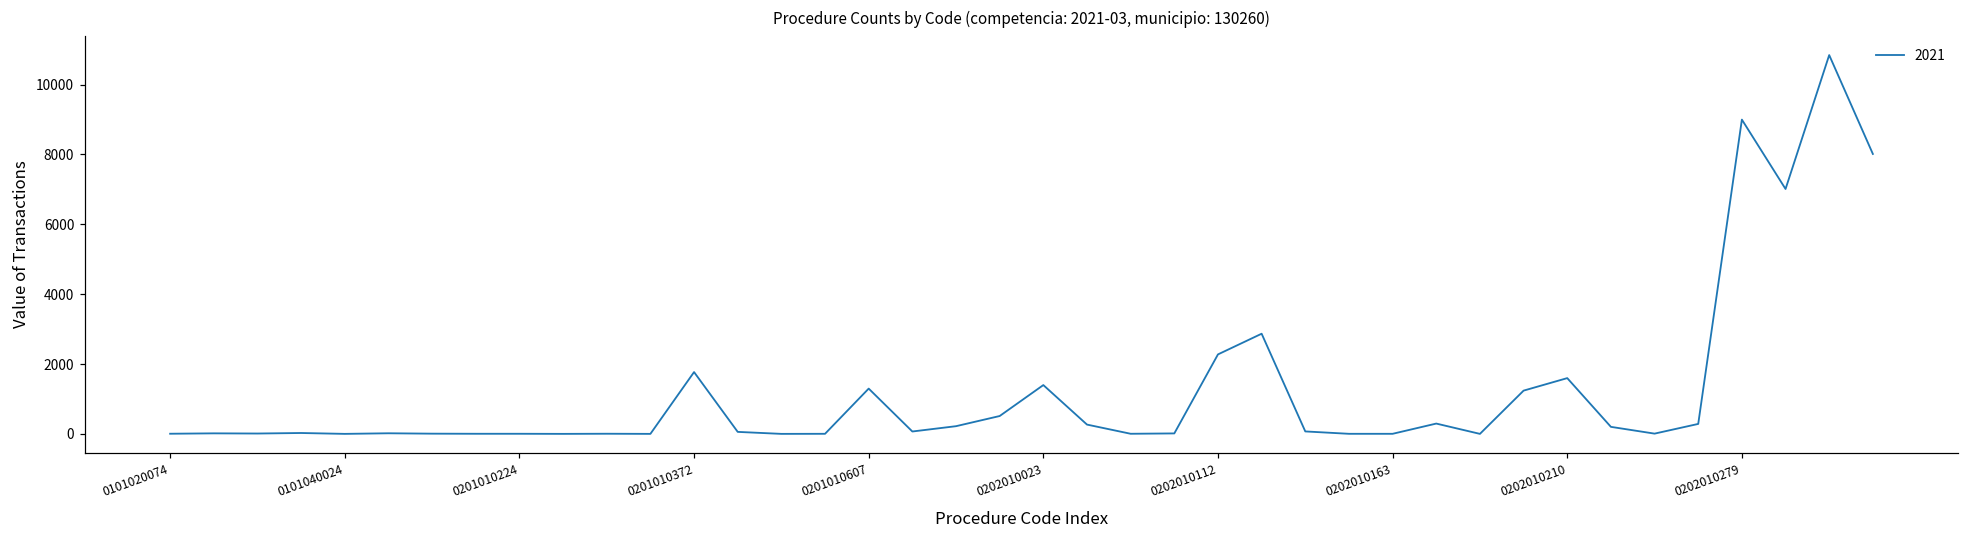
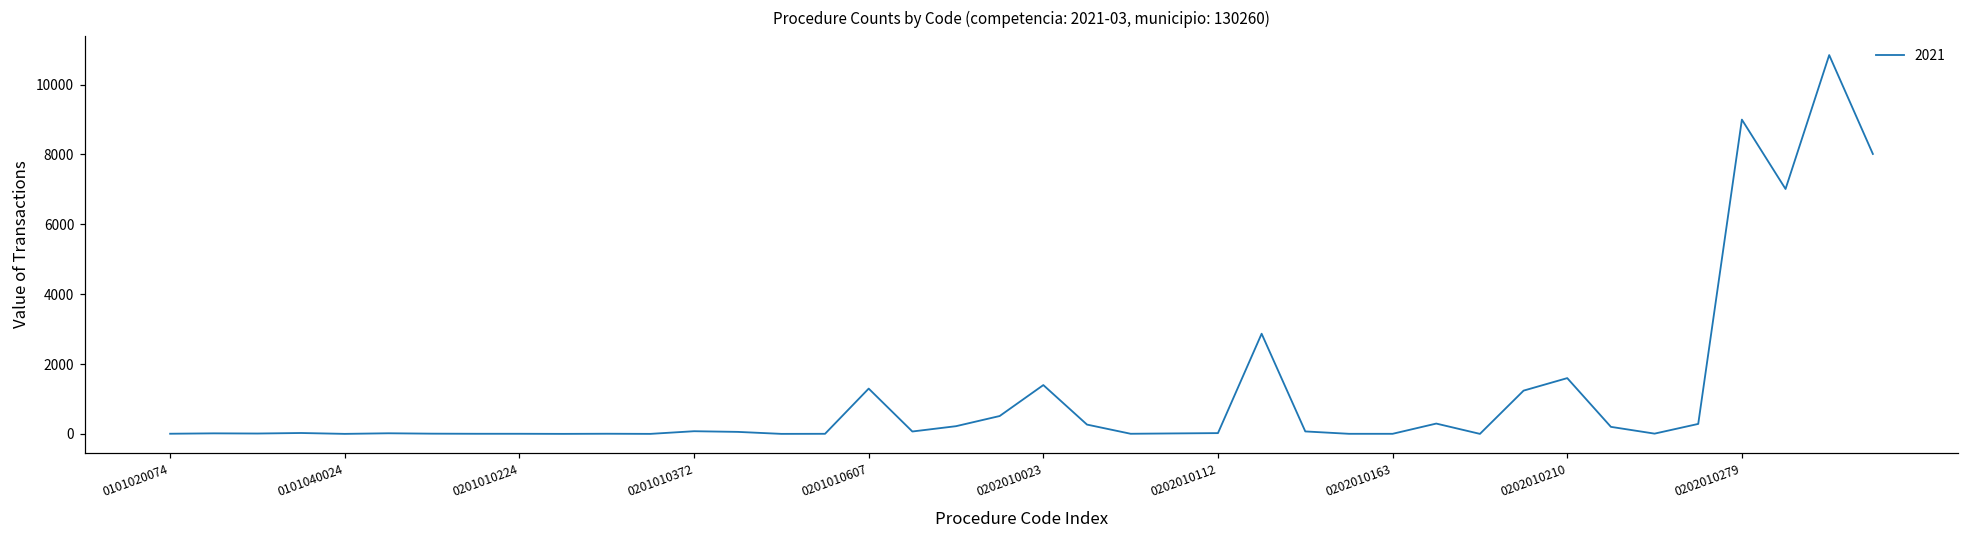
0201010372: 1800 -> 100
0202010112: 2300 -> 0
